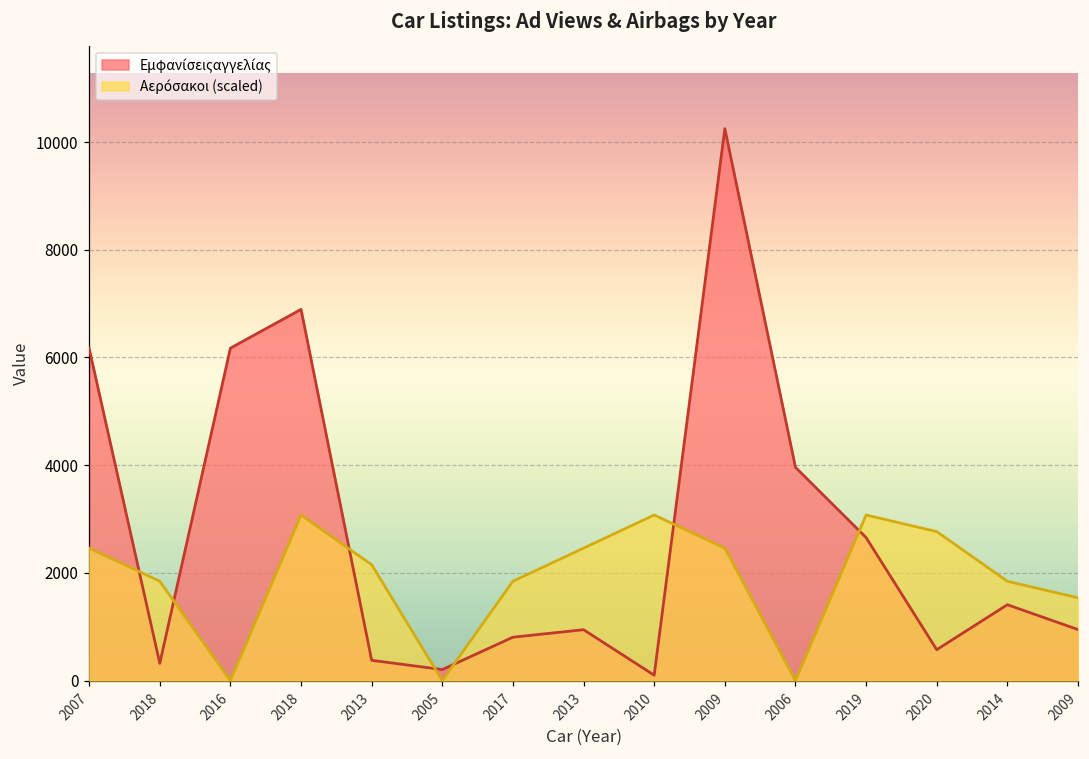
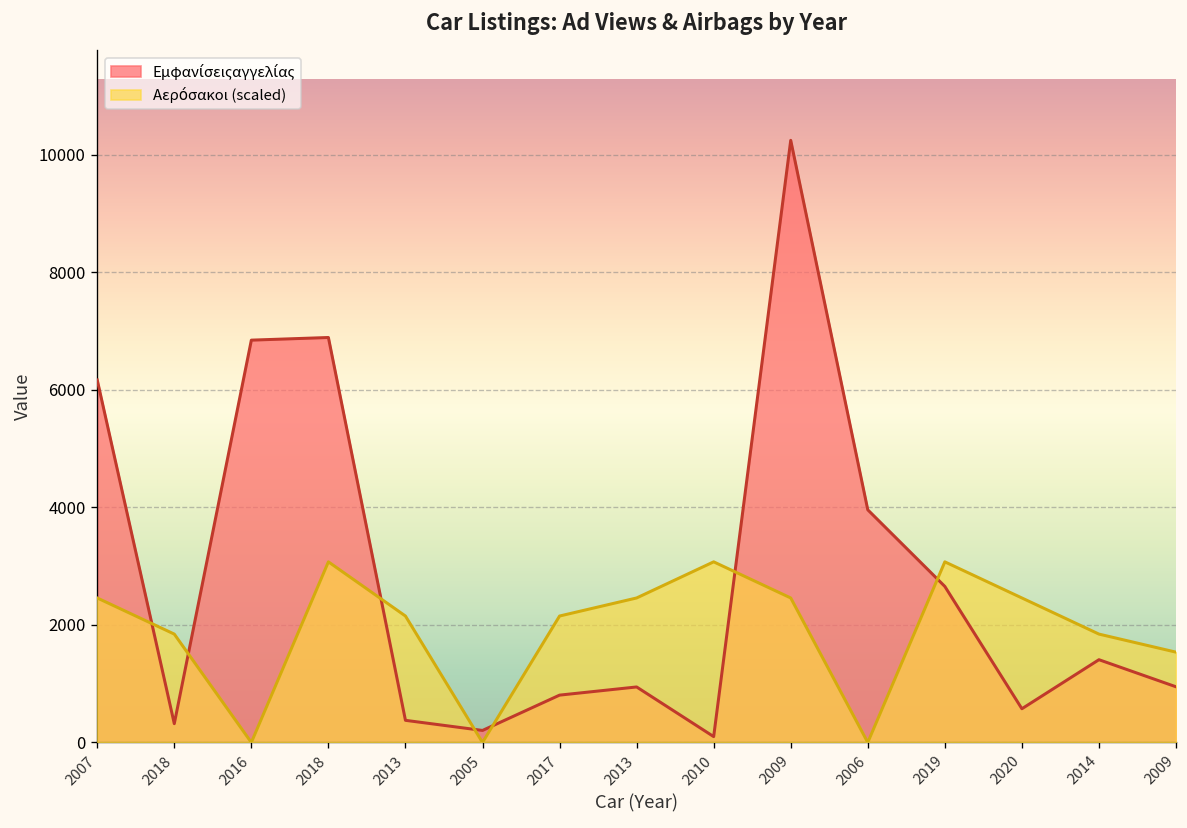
Εμφανίσειςαγγελίας, 2016: 6200 -> 6800
Αερόσακοι (scaled), 2017: 1800 -> 2200
Αερόσακοι (scaled), 2020: 2800 -> 2500
